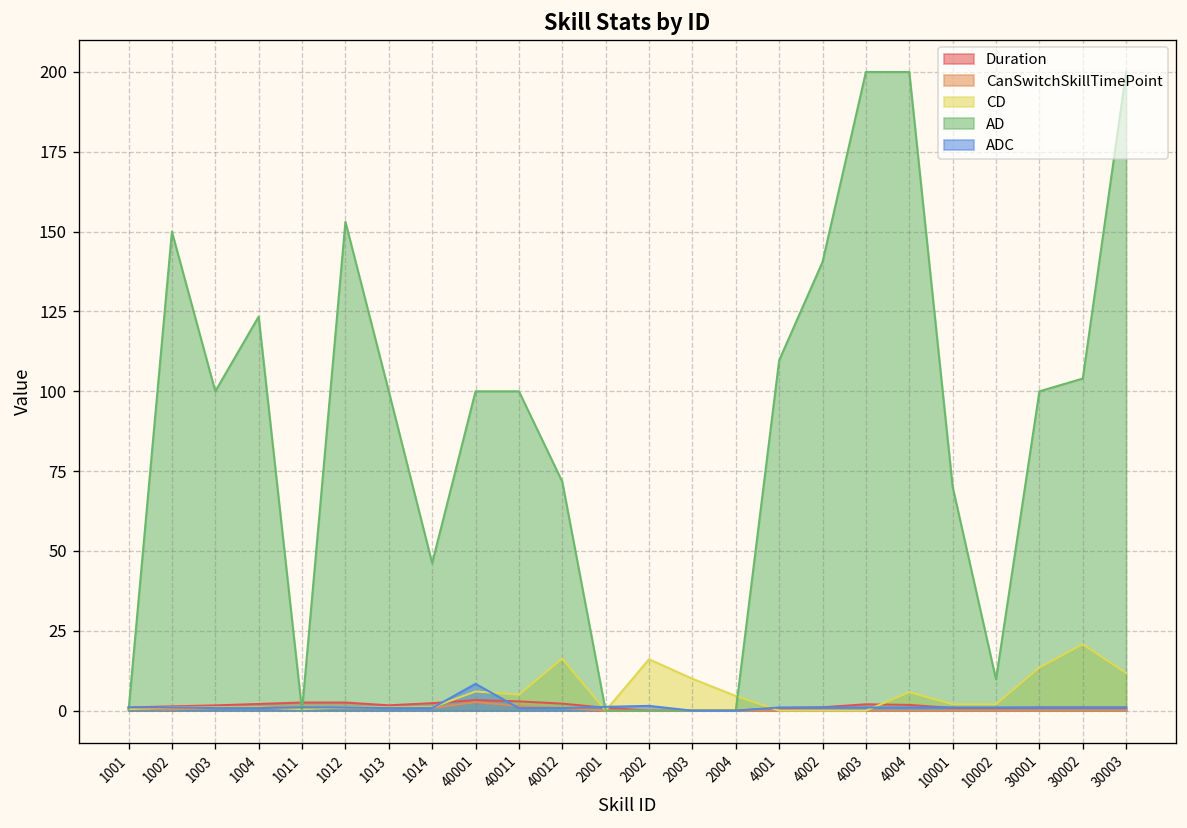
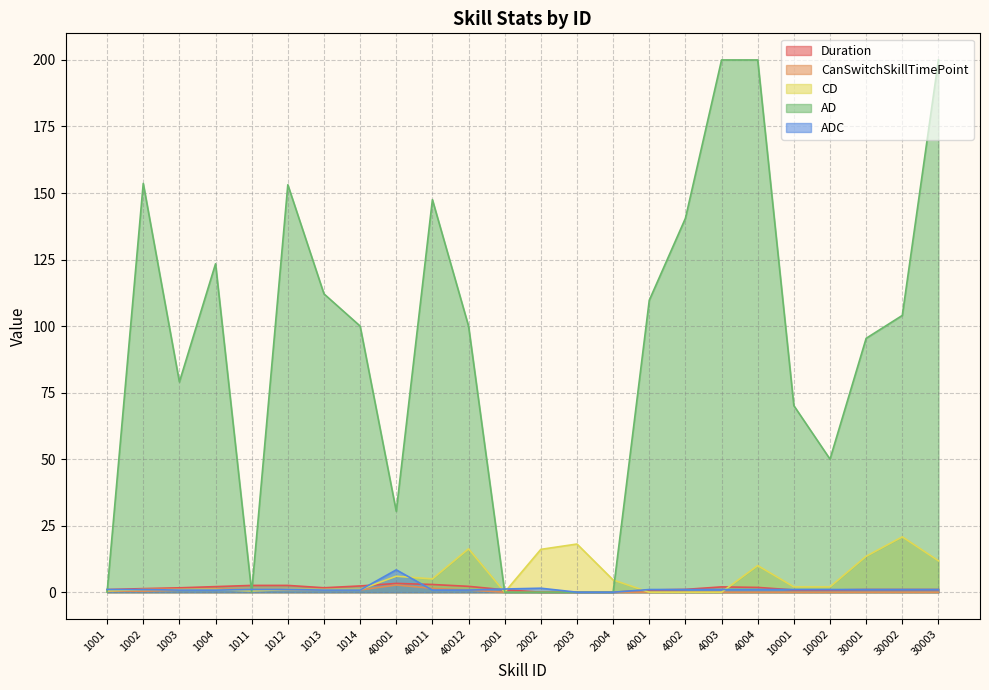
AD, 1002: 150 -> 154
AD, 1003: 100 -> 79
AD, 1013: 100 -> 112
AD, 1014: 46 -> 100
AD, 40001: 100 -> 30
AD, 40011: 100 -> 148
AD, 40012: 72 -> 100
CD, 2003: 10 -> 18
CD, 4004: 6 -> 10
AD, 10002: 10 -> 50
AD, 30001: 100 -> 95
